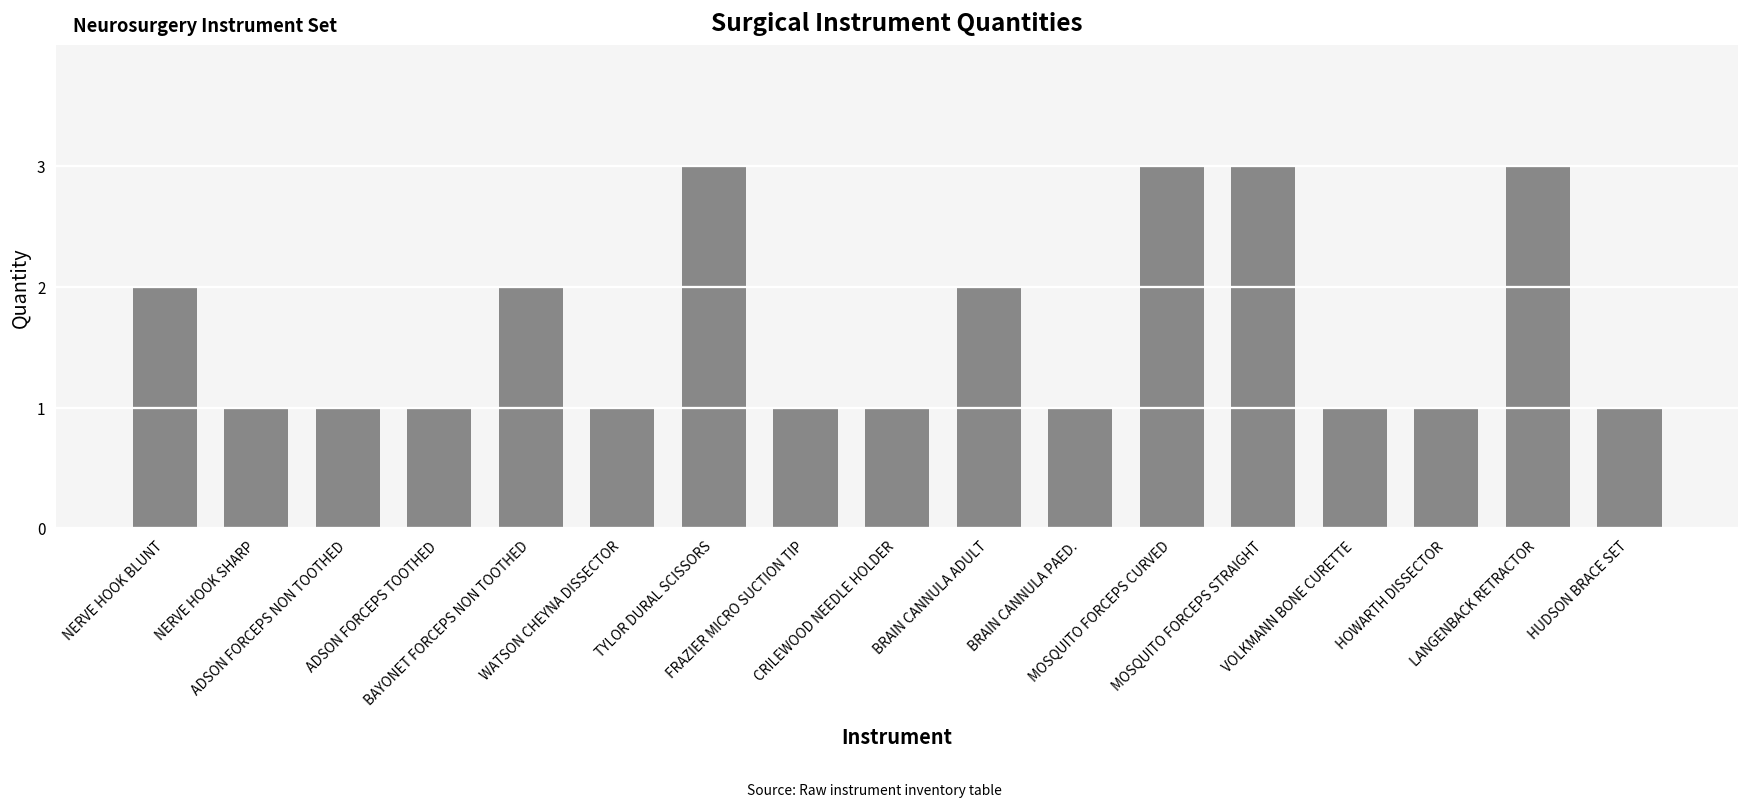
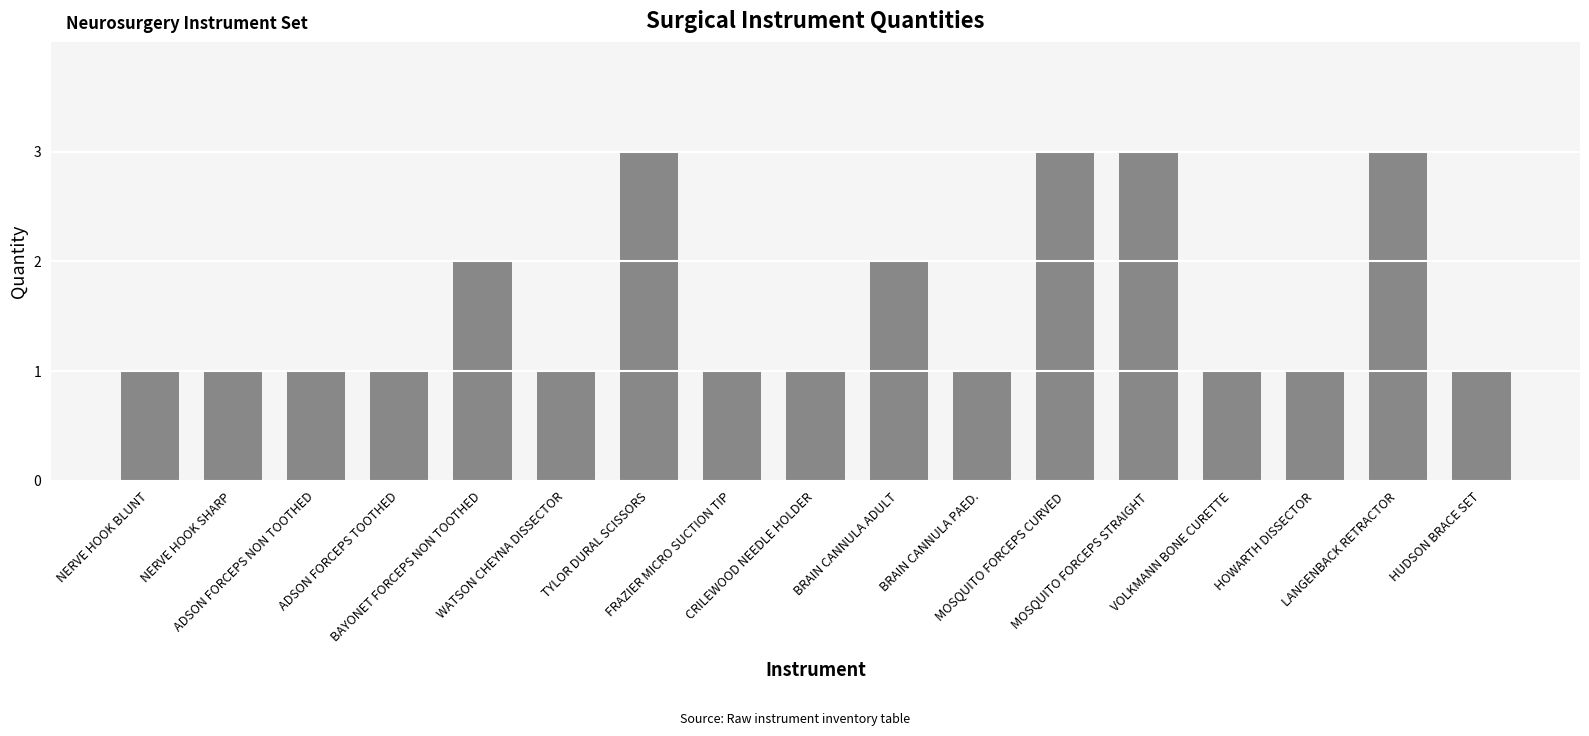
NERVE HOOK BLUNT: 2 -> 1
